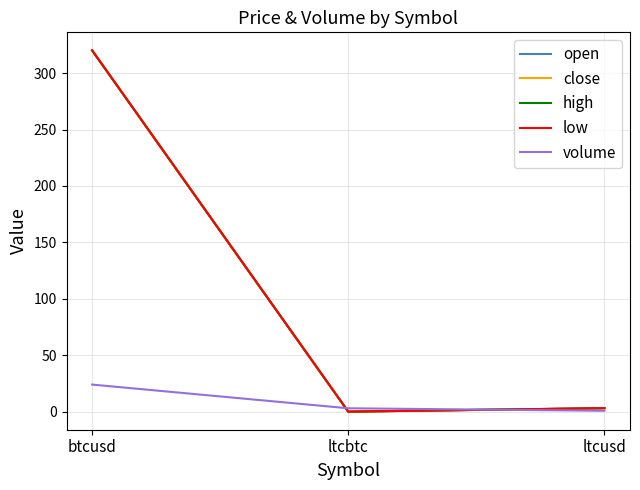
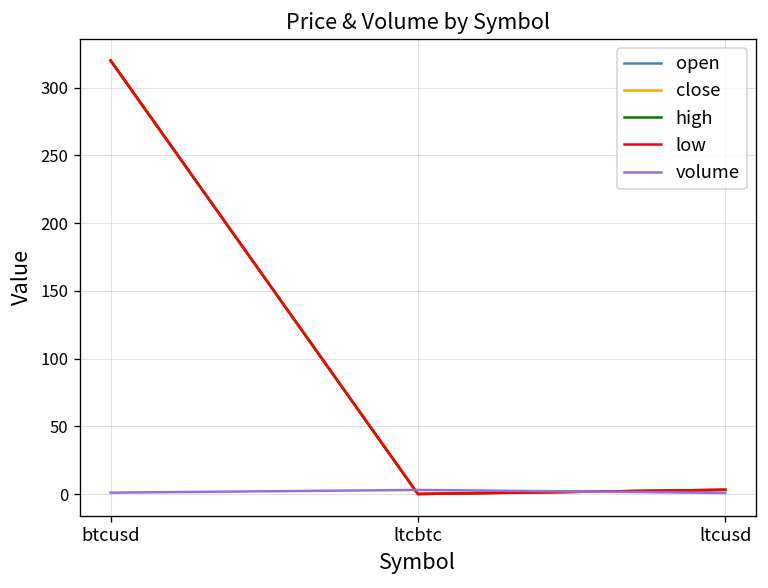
volume, btcusd: 24 -> 1
